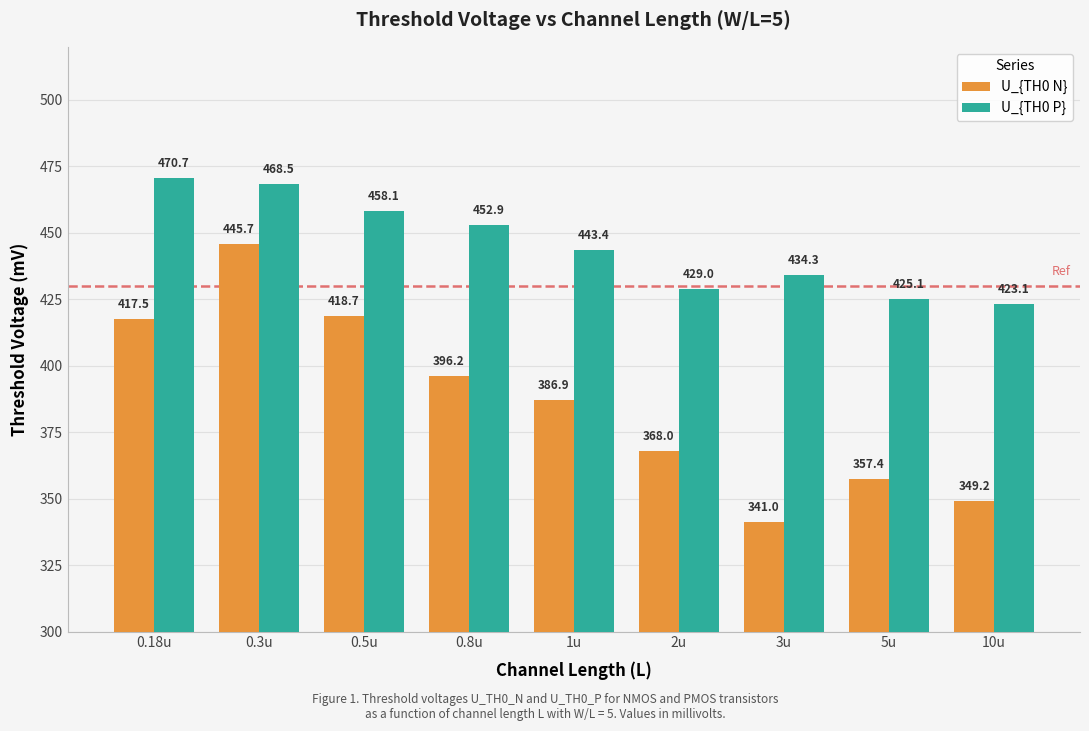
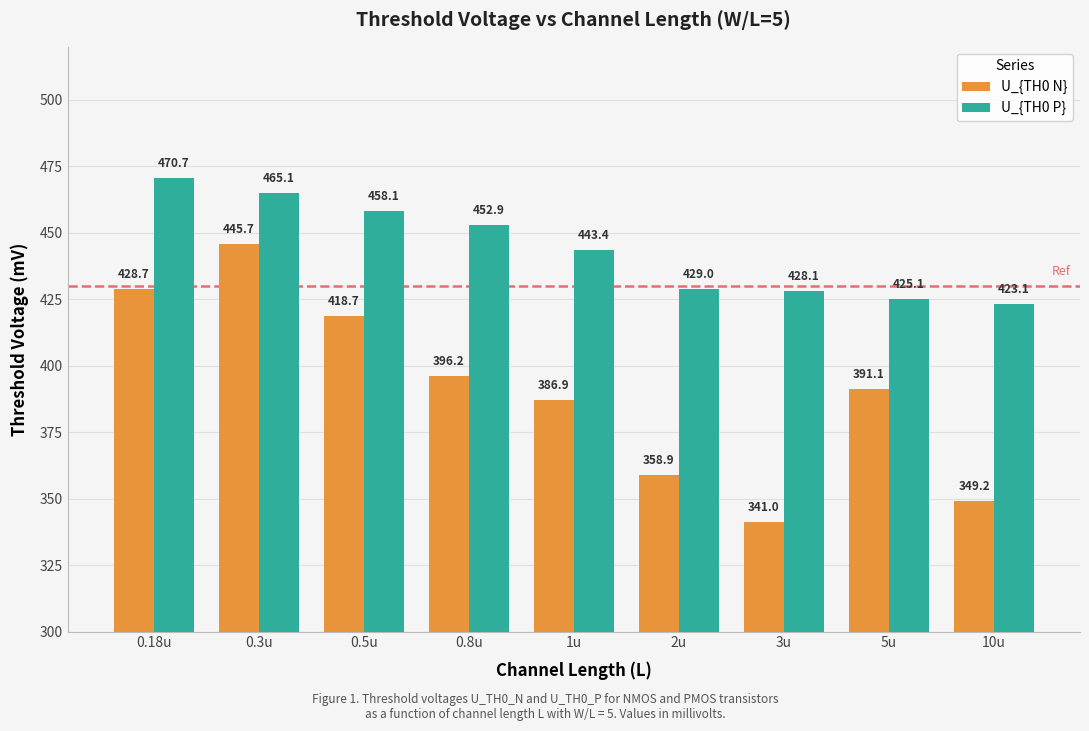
U_{TH0 N}, 0.18u: 417.5 -> 428.7
U_{TH0 P}, 0.3u: 468.5 -> 465.1
U_{TH0 N}, 2u: 368.0 -> 358.9
U_{TH0 P}, 3u: 434.3 -> 428.1
U_{TH0 N}, 5u: 357.4 -> 391.1
